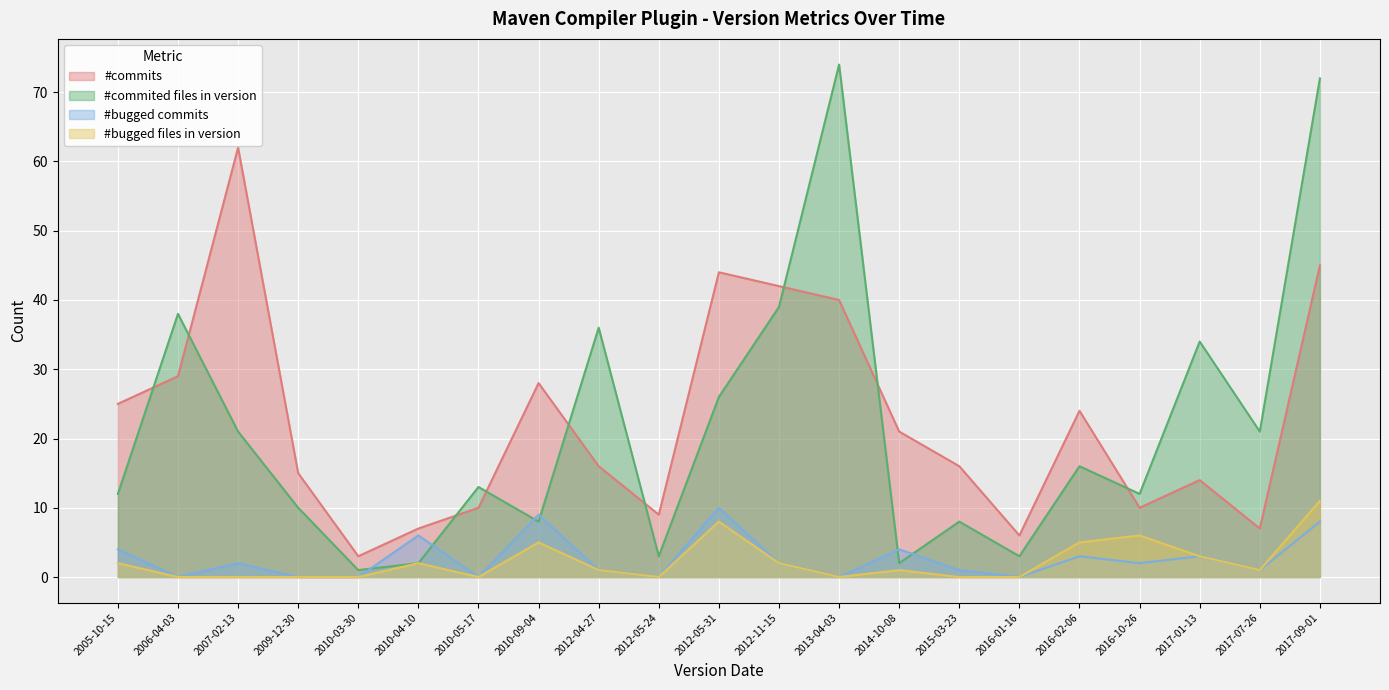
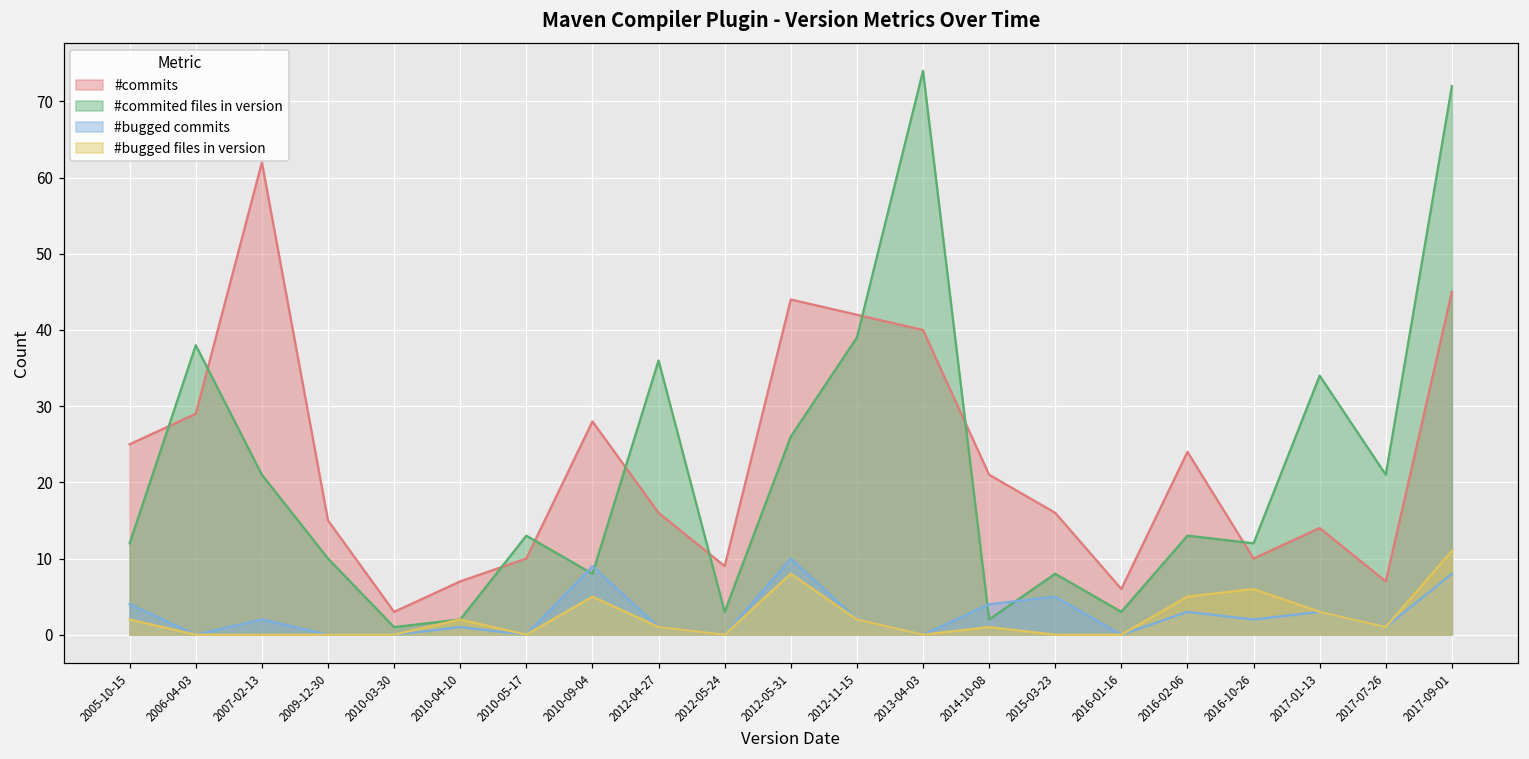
#bugged commits, 2010-04-10: 6 -> 1
#bugged commits, 2015-03-23: 1 -> 5
#commited files in version, 2016-02-06: 16 -> 13
